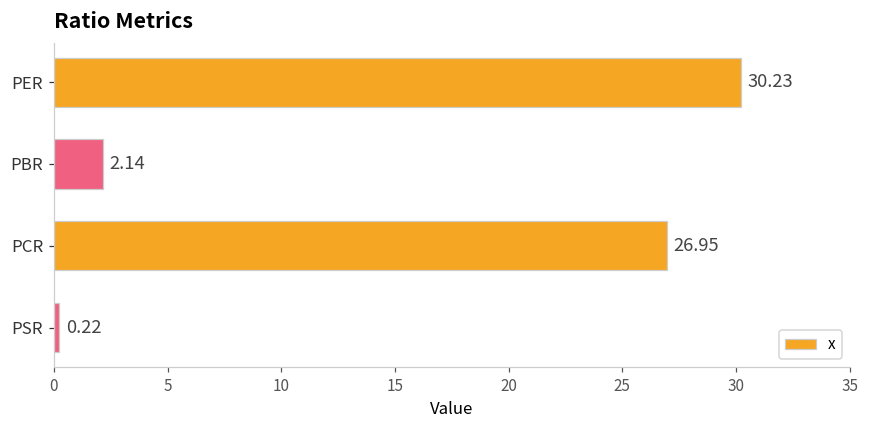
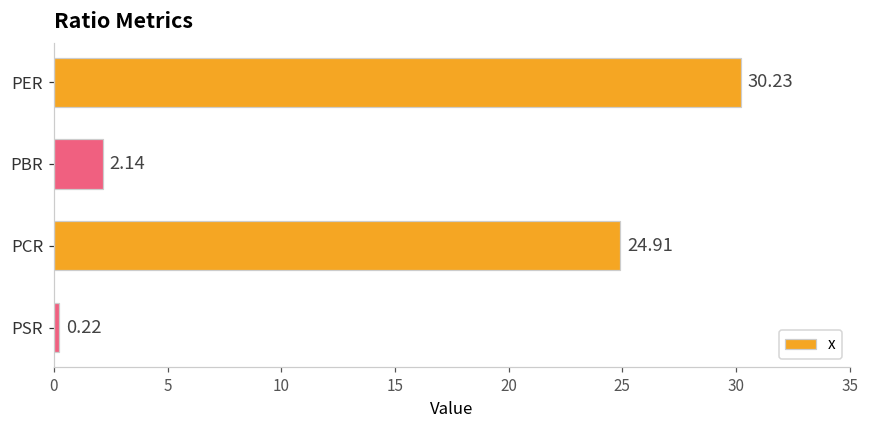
PCR: 26.95 -> 24.91
